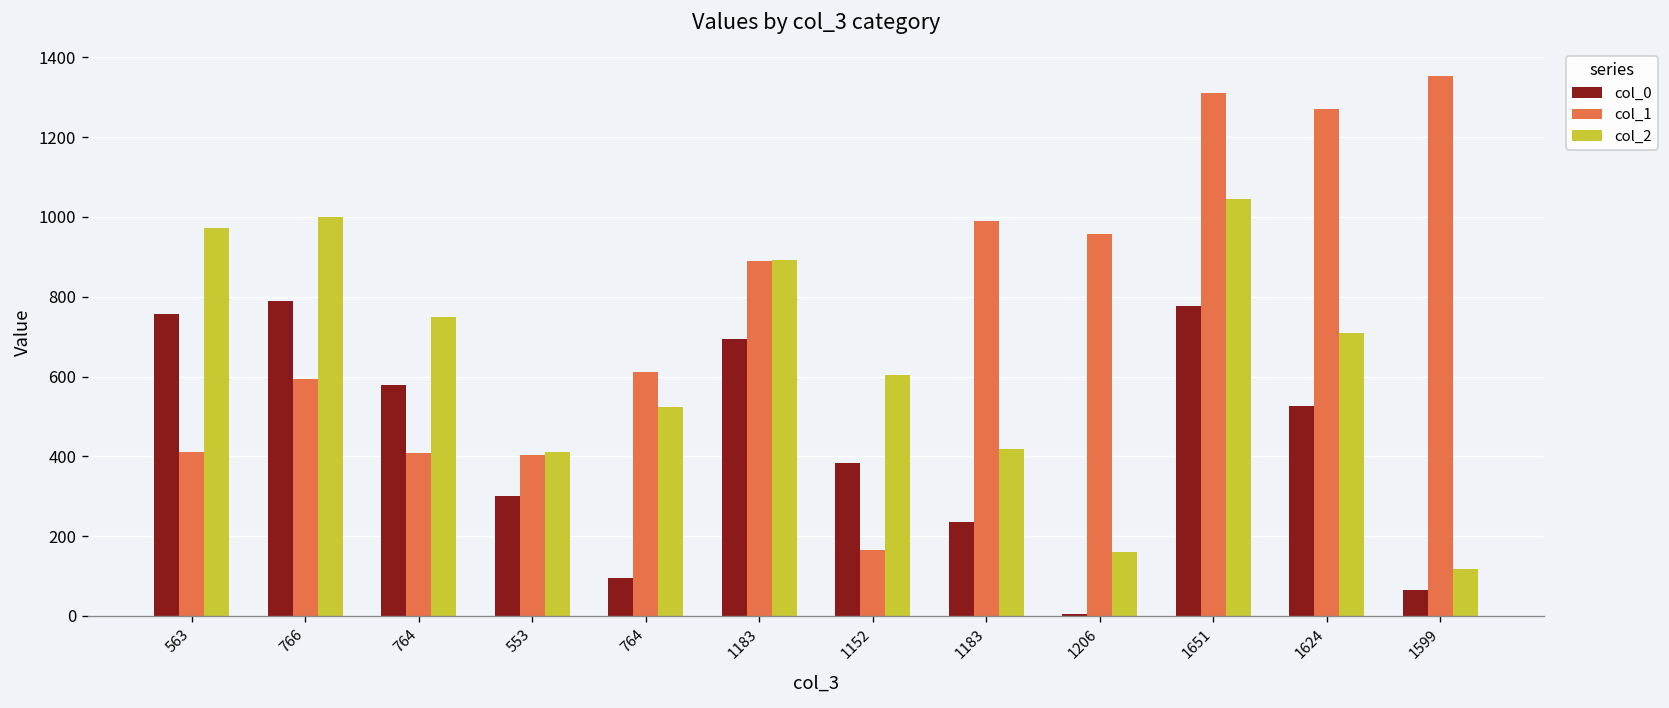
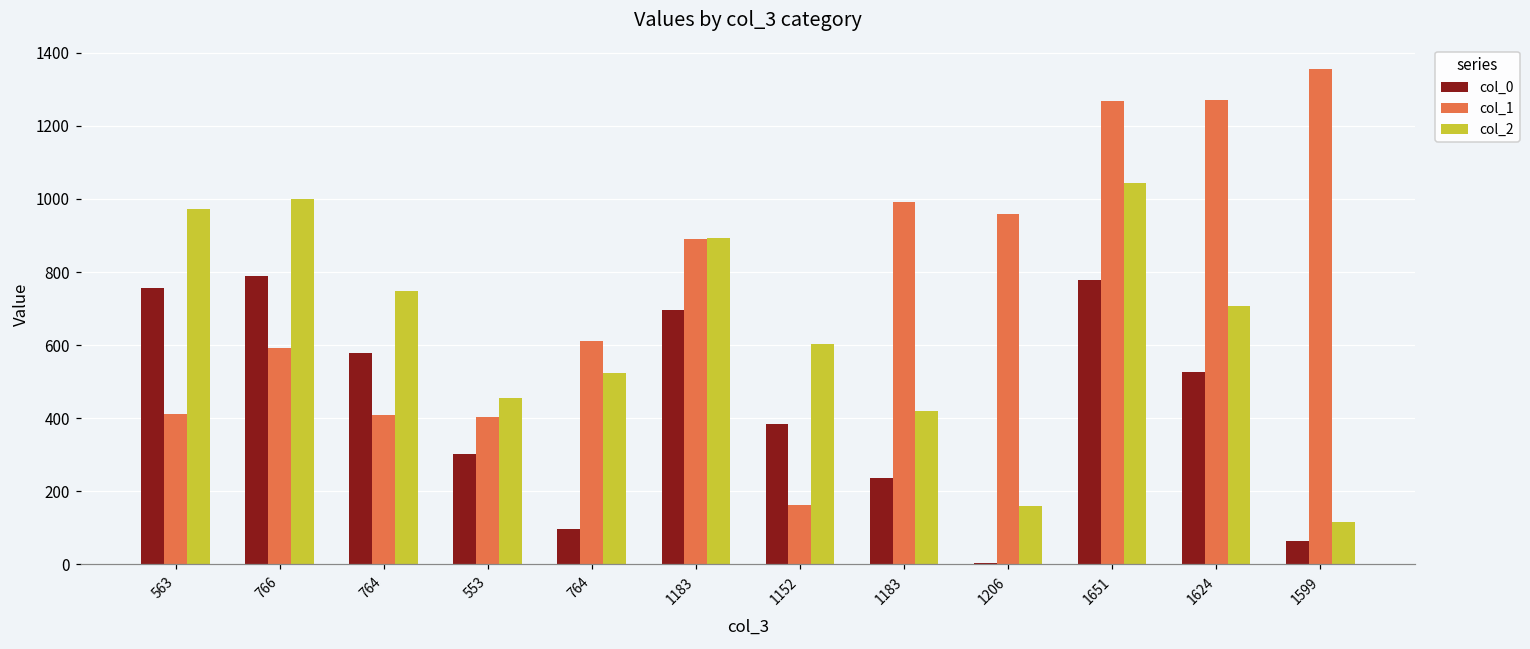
col_2, 553: 410 -> 460
col_1, 1651: 1310 -> 1270
